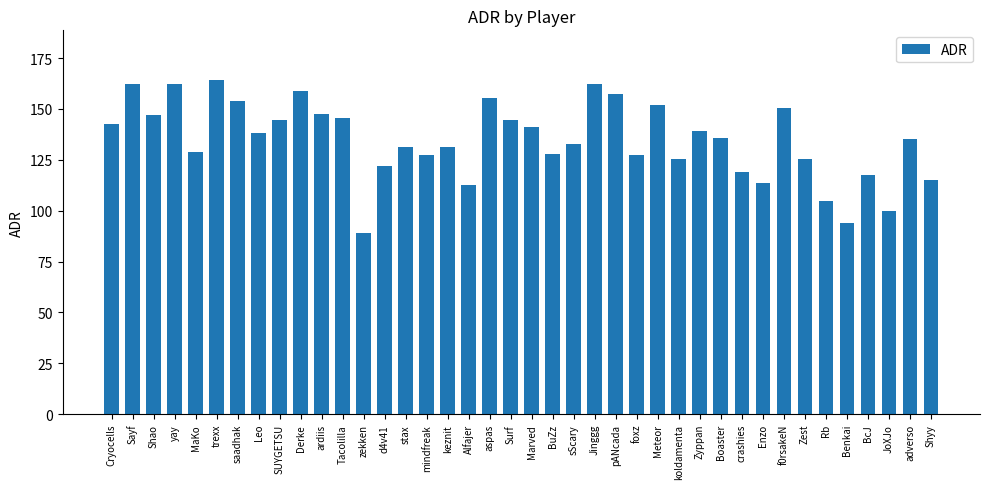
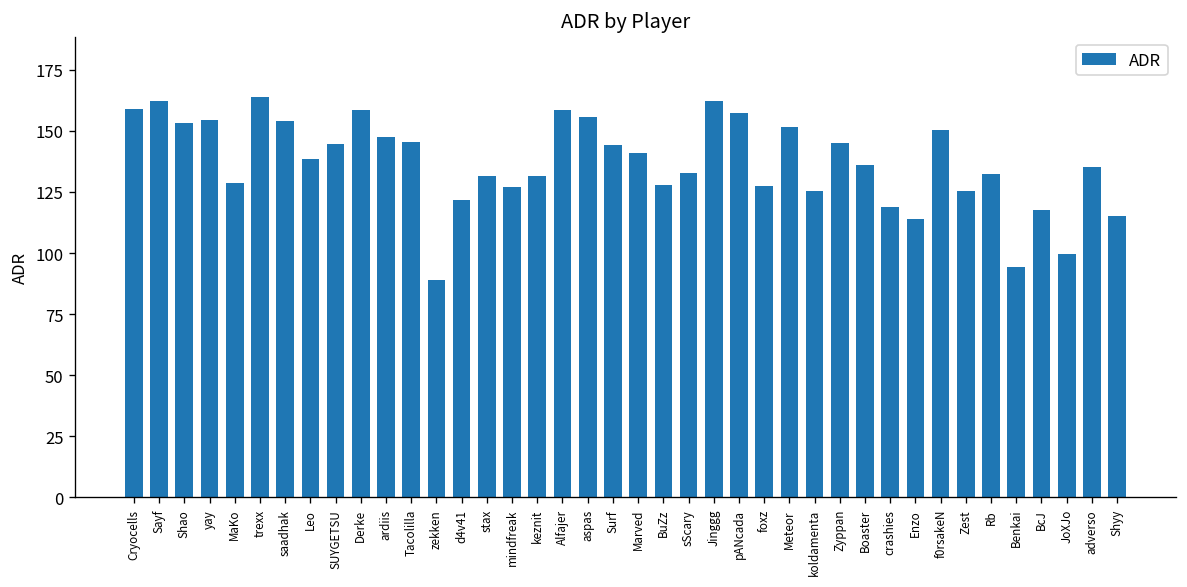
Cryocells: 143 -> 159
Shao: 147 -> 153
yay: 162 -> 154
Alfajer: 113 -> 159
Zyppan: 139 -> 145
Rb: 105 -> 133
